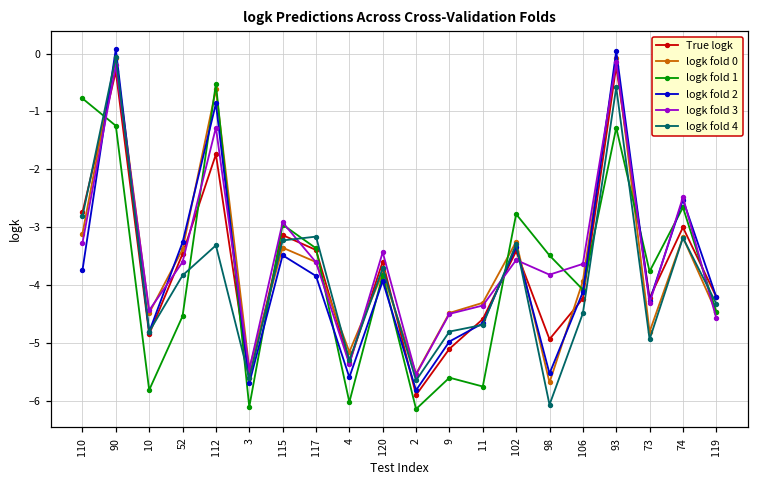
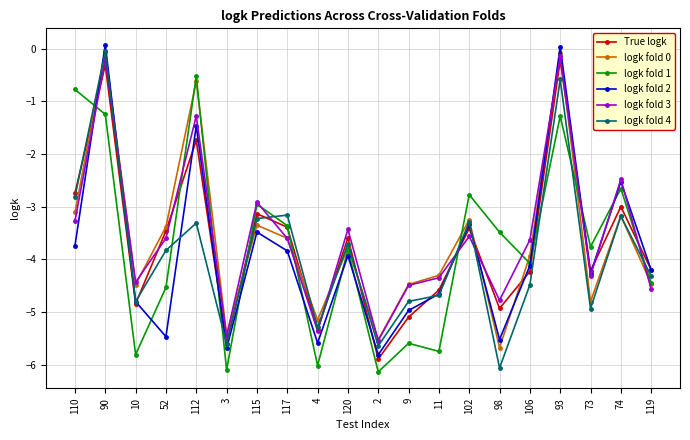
logk fold 2, 52: -3.3 -> -5.5
logk fold 2, 112: -0.9 -> -1.5
logk fold 3, 98: -3.8 -> -4.8
